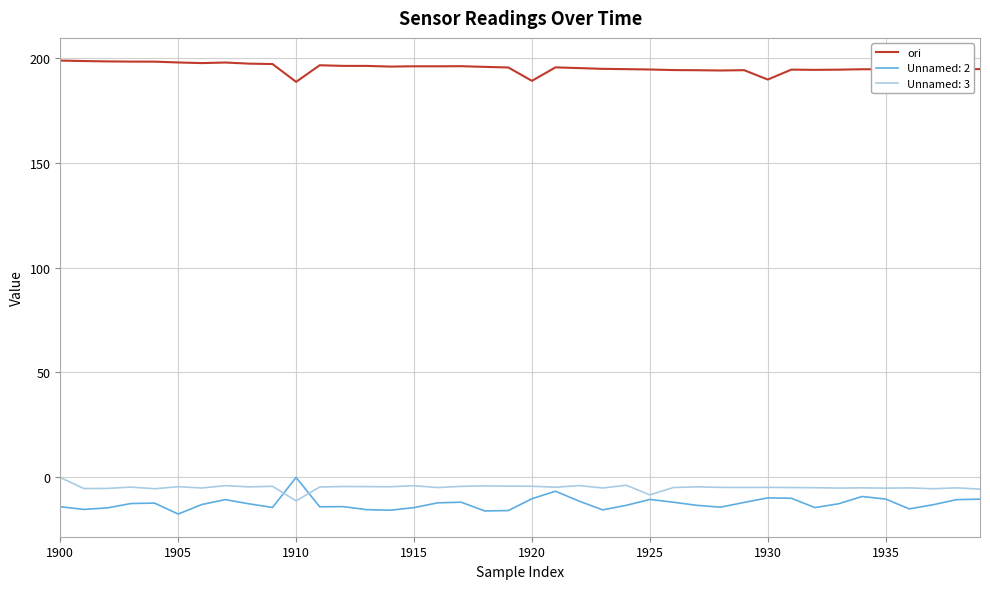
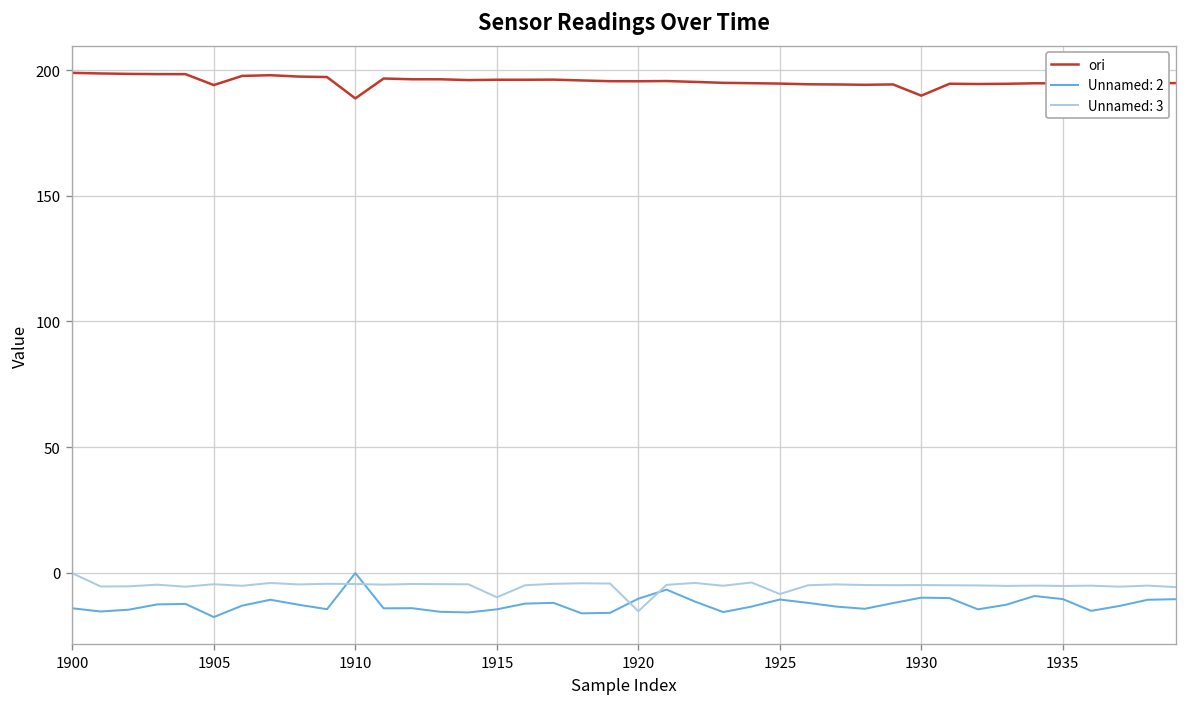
ori, 1905: 198 -> 194
Unnamed: 3, 1910: -11 -> -5
Unnamed: 3, 1915: -4 -> -10
ori, 1920: 189 -> 196
Unnamed: 3, 1920: -4 -> -15
